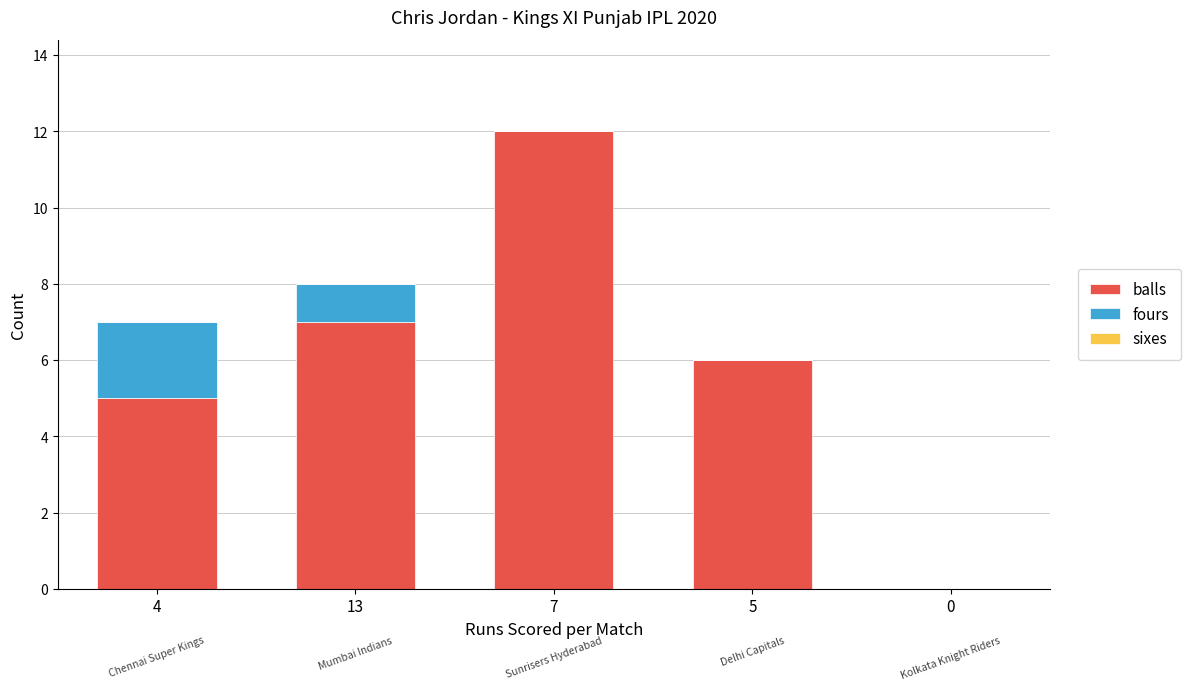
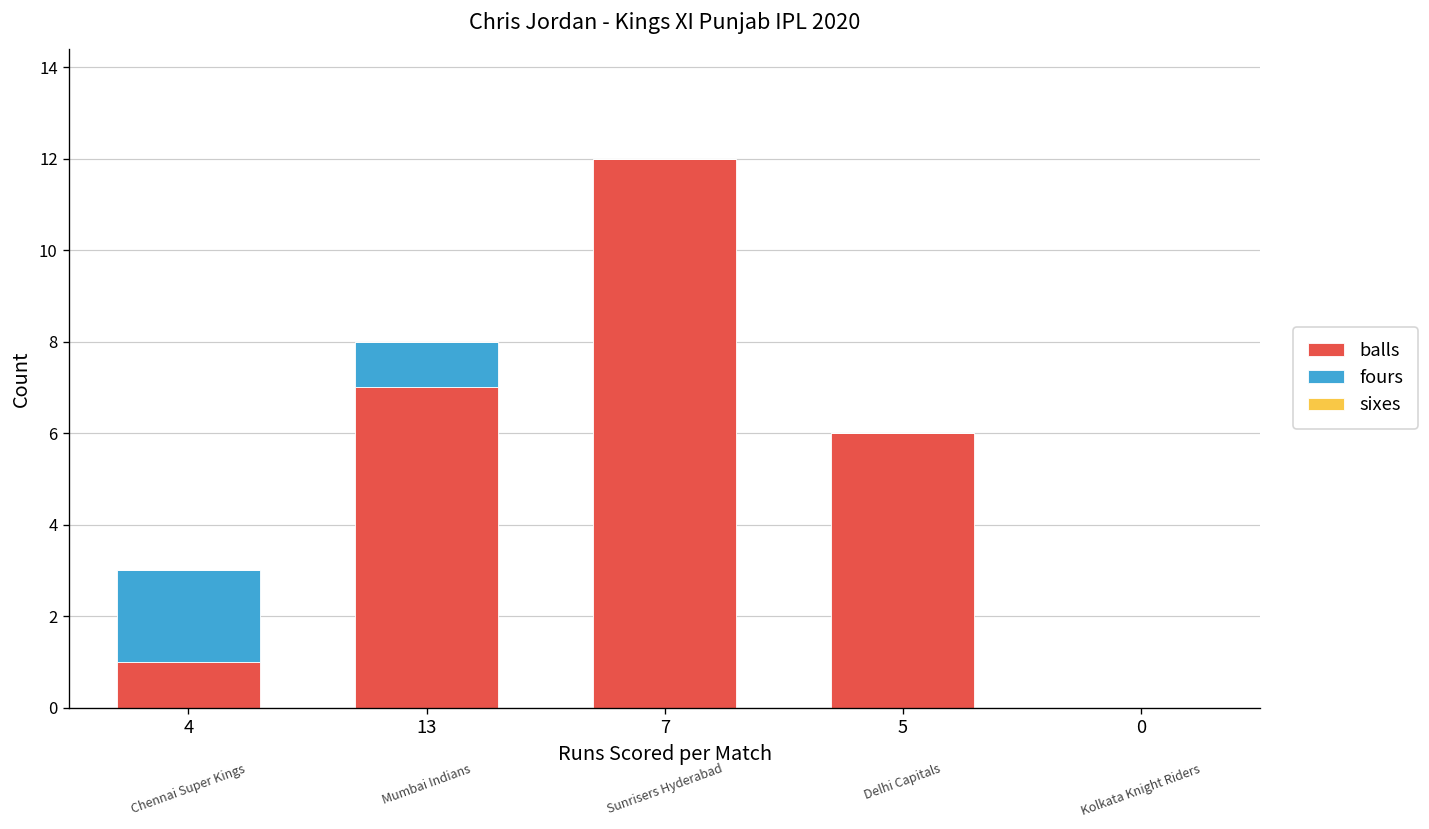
balls, 4: 5 -> 1
